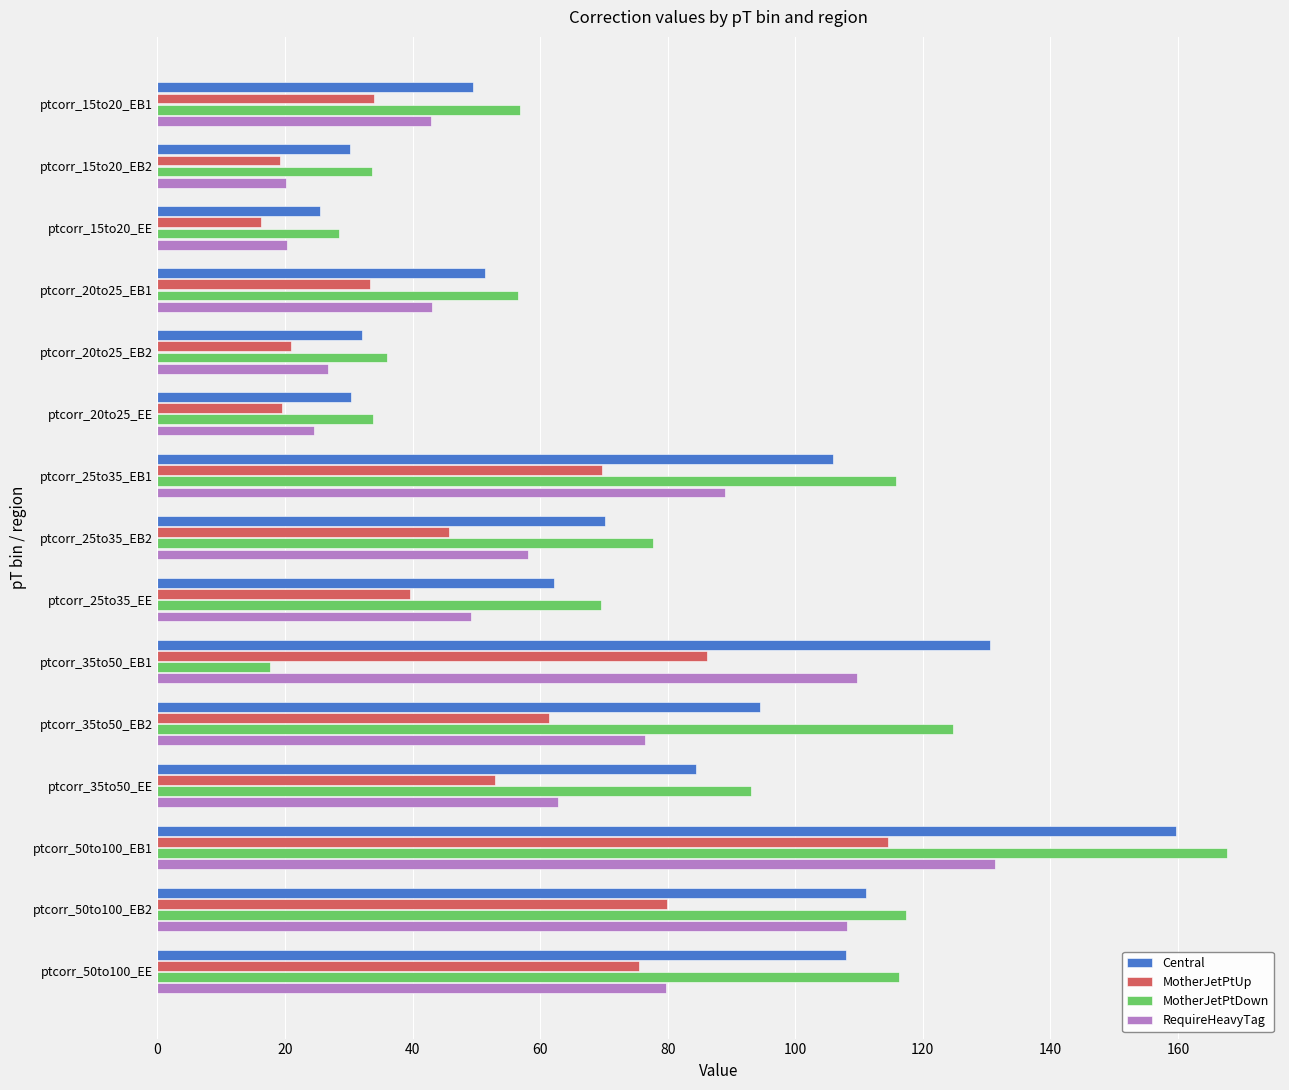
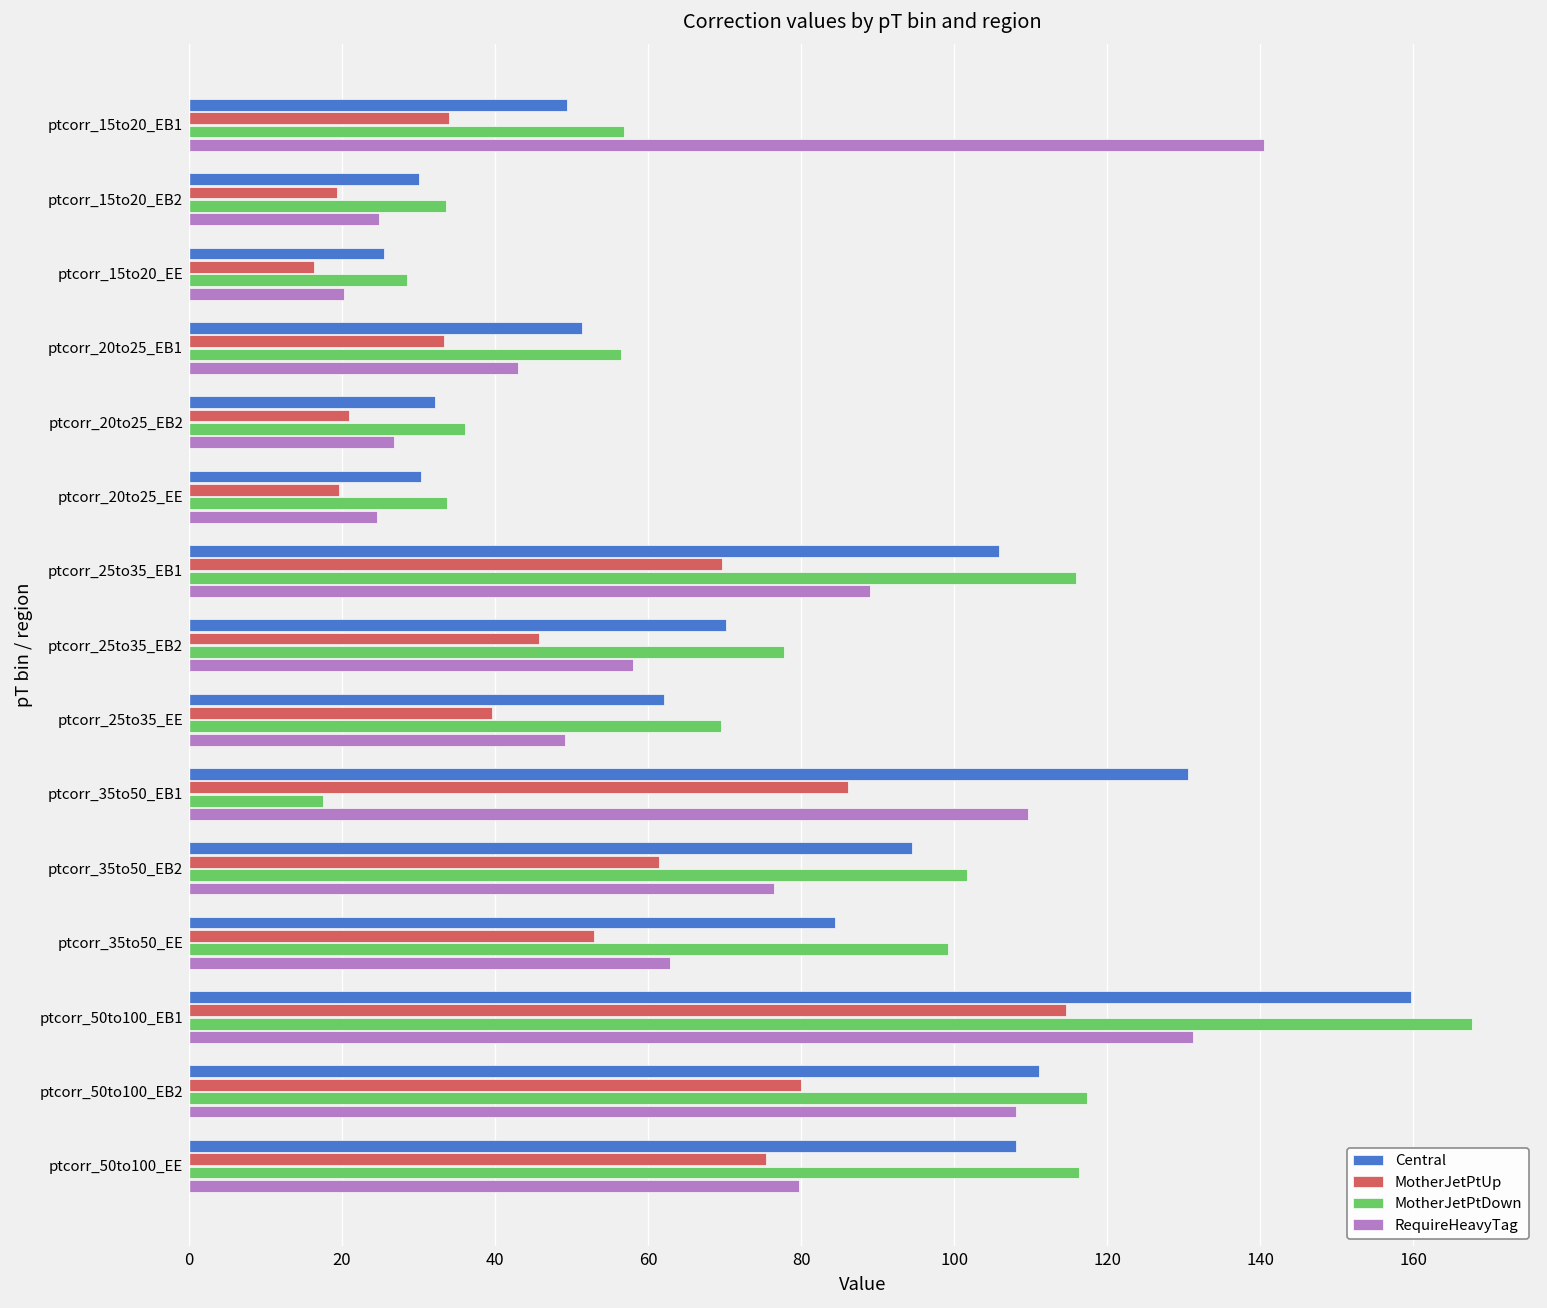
RequireHeavyTag, ptcorr_15to20_EB1: 43 -> 141
RequireHeavyTag, ptcorr_15to20_EB2: 20 -> 25
MotherJetPtDown, ptcorr_35to50_EB2: 125 -> 102
MotherJetPtDown, ptcorr_35to50_EE: 93 -> 99
